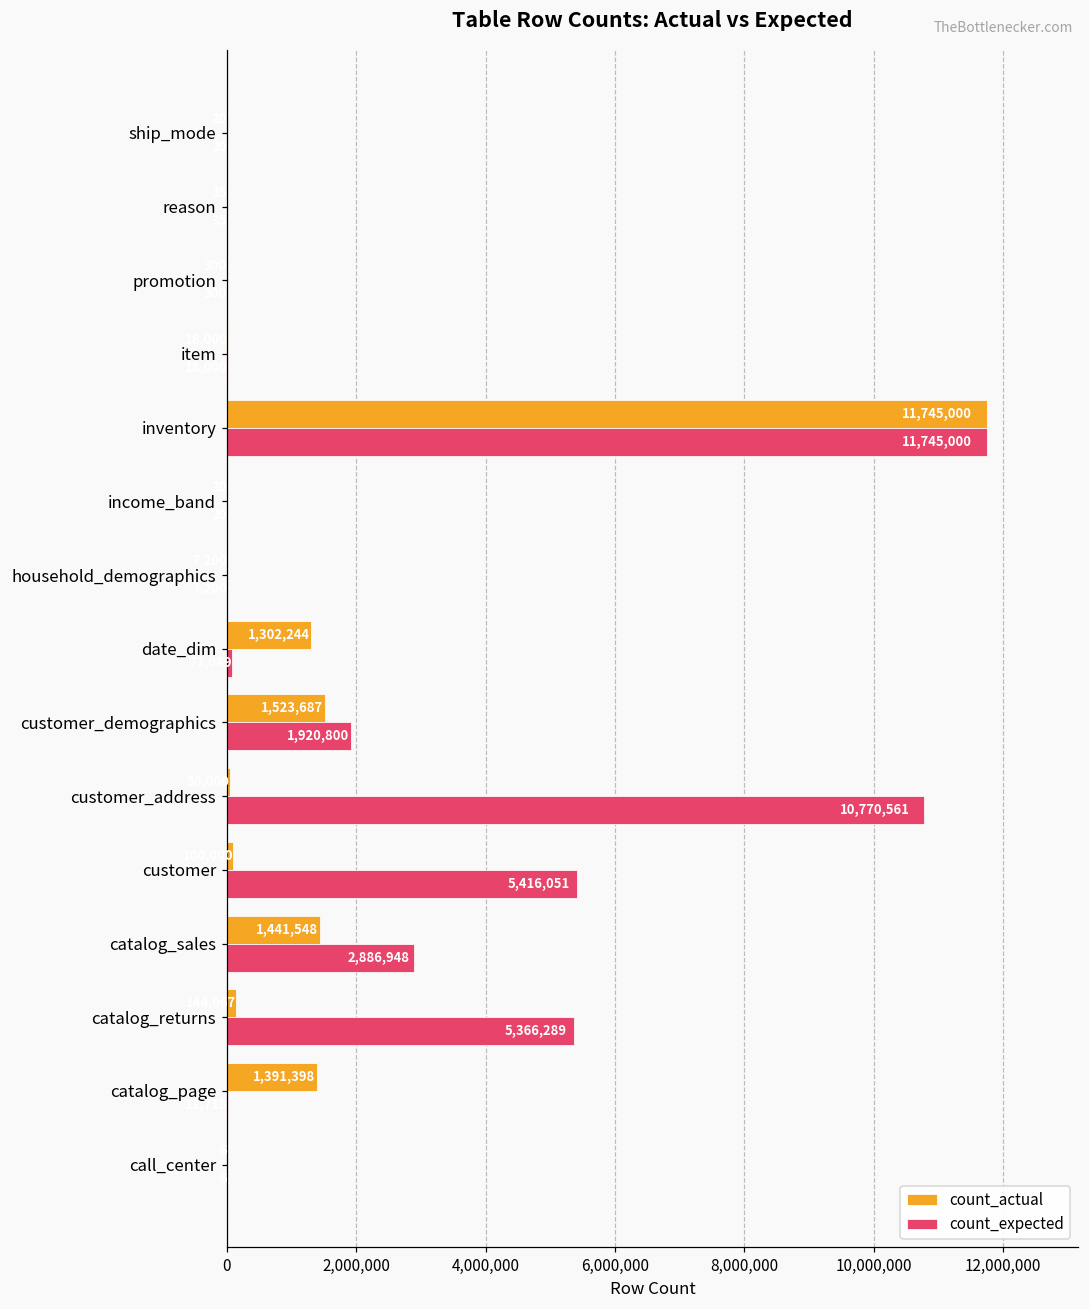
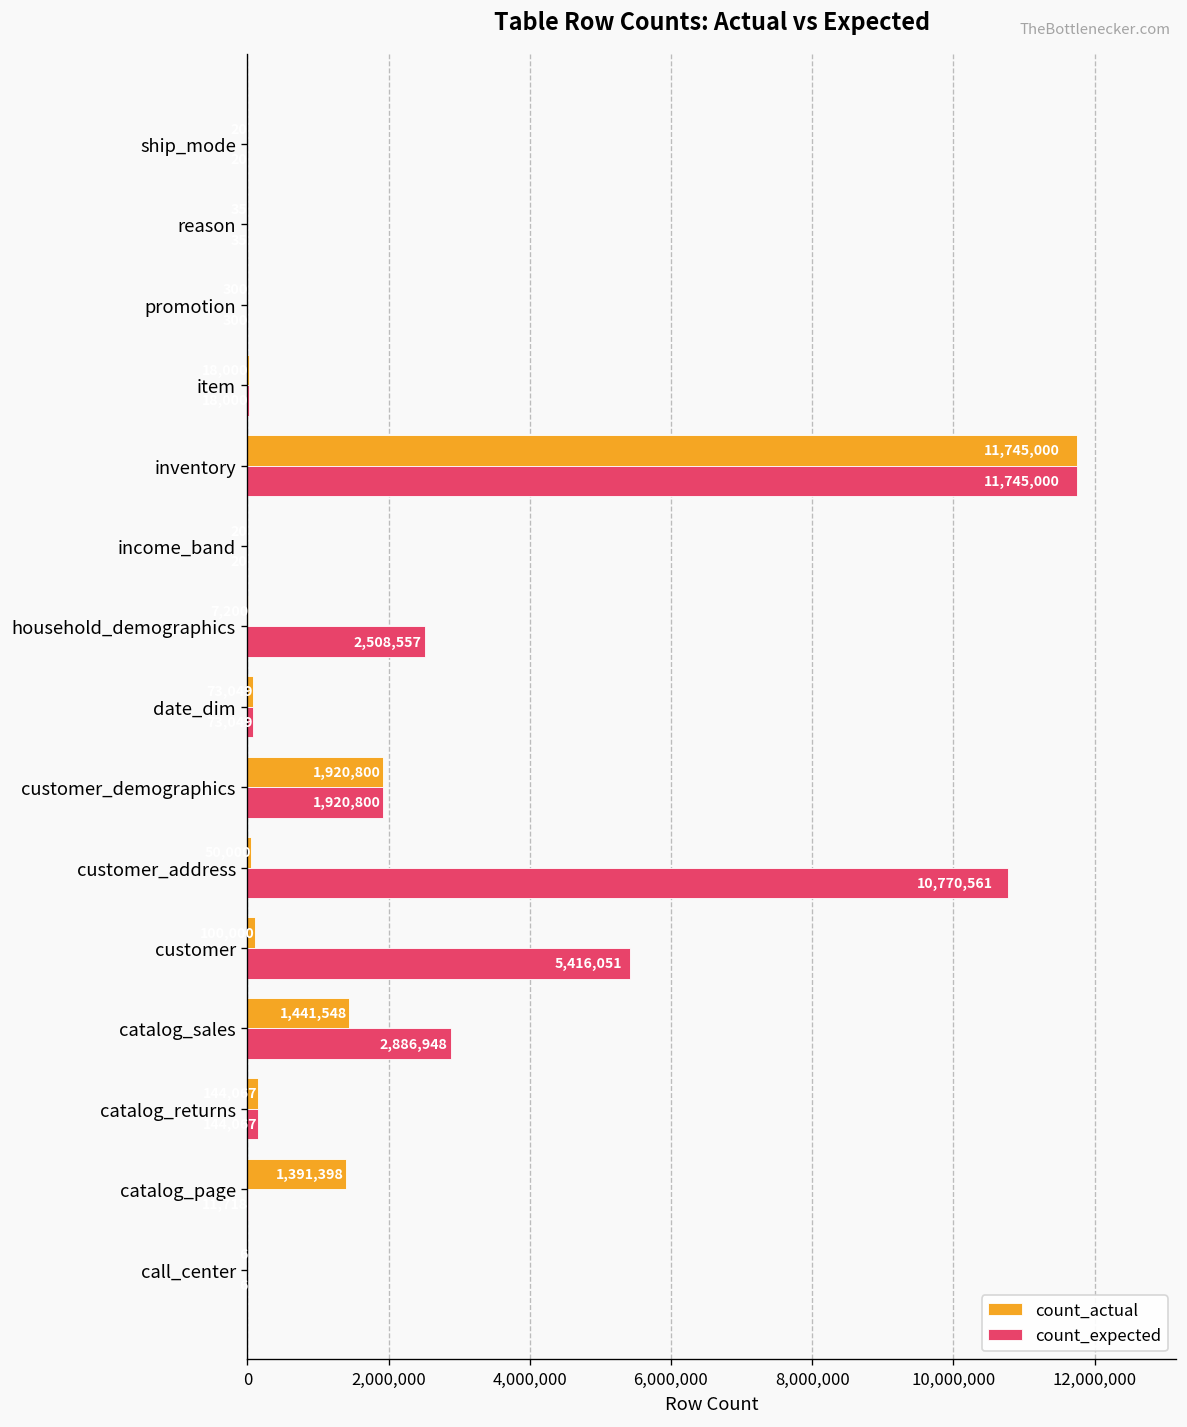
count_expected, household_demographics: 0 -> 2,500,000
count_actual, date_dim: 1,300,000 -> 100,000
count_actual, customer_demographics: 1,523,687 -> 1,920,800
count_expected, catalog_returns: 5,400,000 -> 100,000
